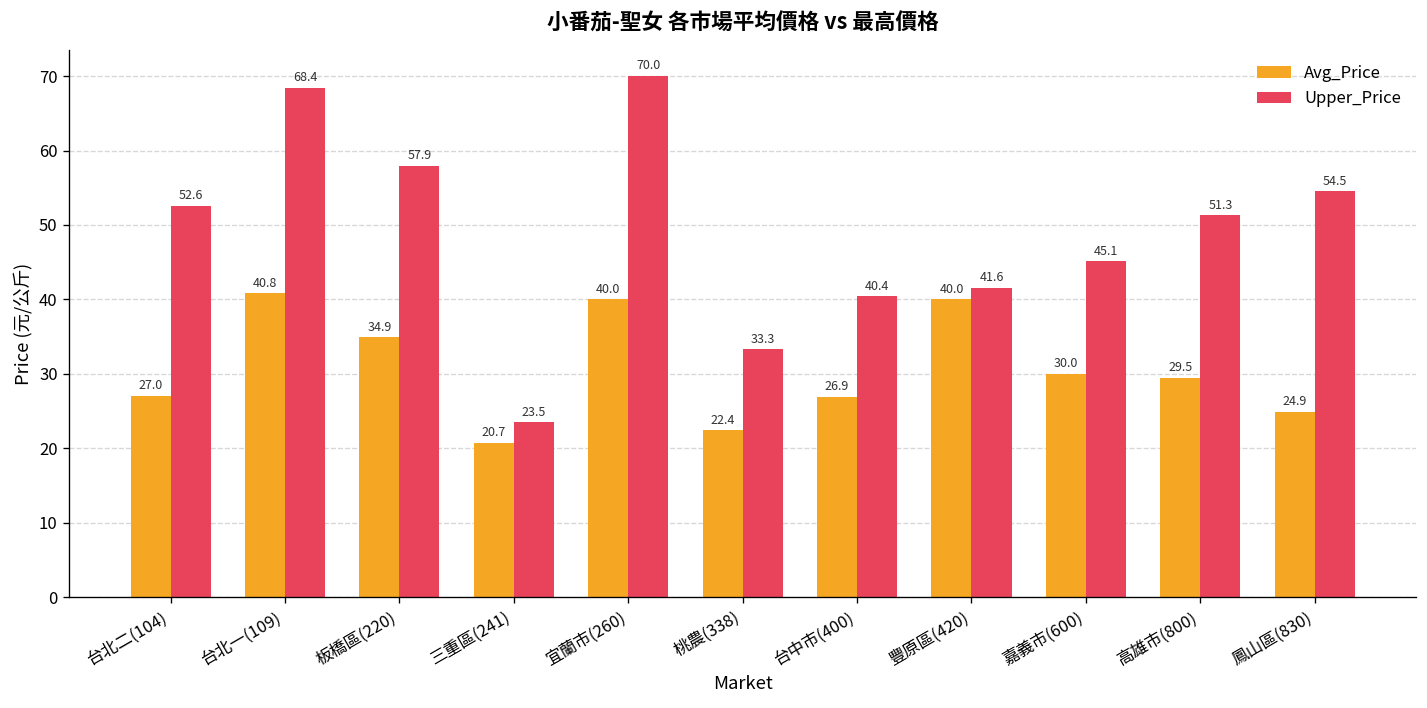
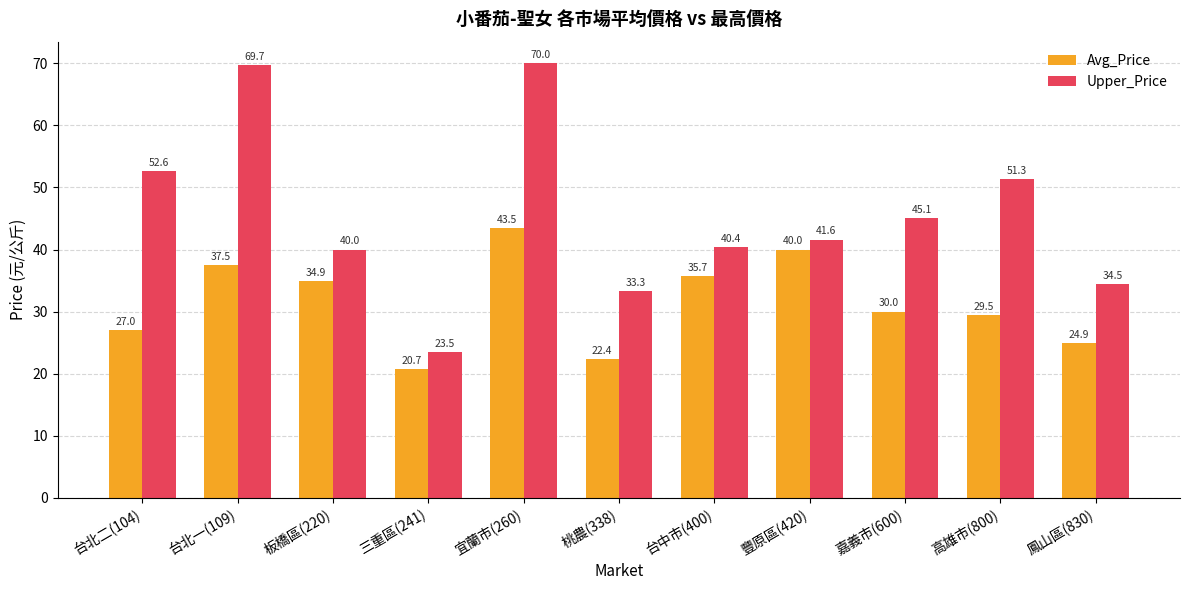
Avg_Price, 台北一(109): 40.8 -> 37.5
Upper_Price, 台北一(109): 68.4 -> 69.7
Upper_Price, 板橋區(220): 57.9 -> 40.0
Avg_Price, 宜蘭市(260): 40.0 -> 43.5
Avg_Price, 台中市(400): 26.9 -> 35.7
Upper_Price, 鳳山區(830): 54.5 -> 34.5
